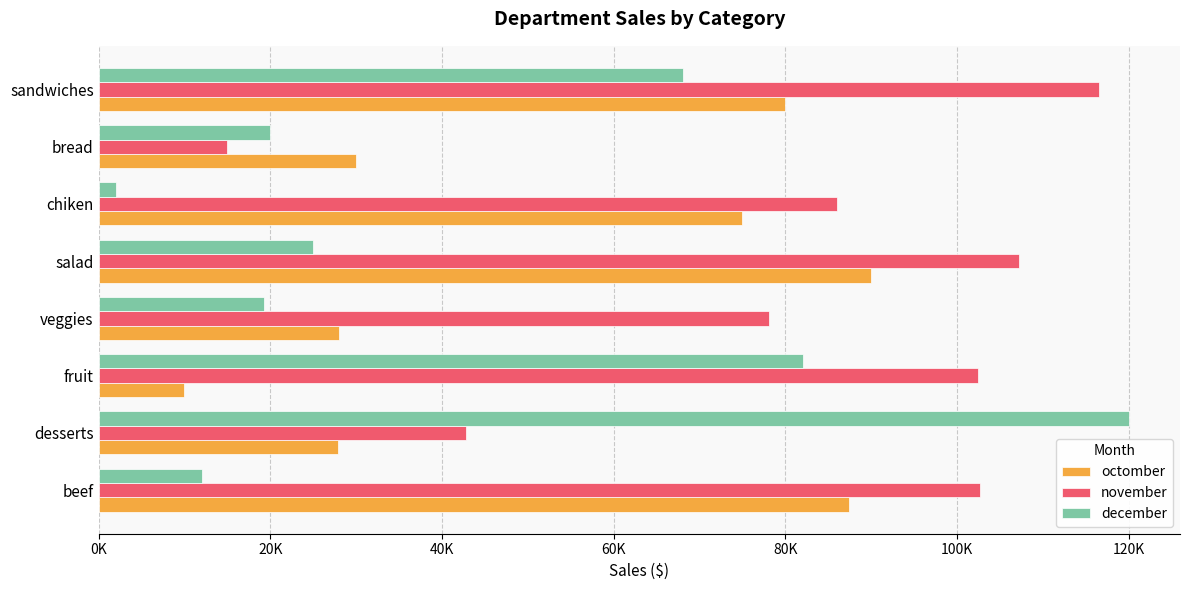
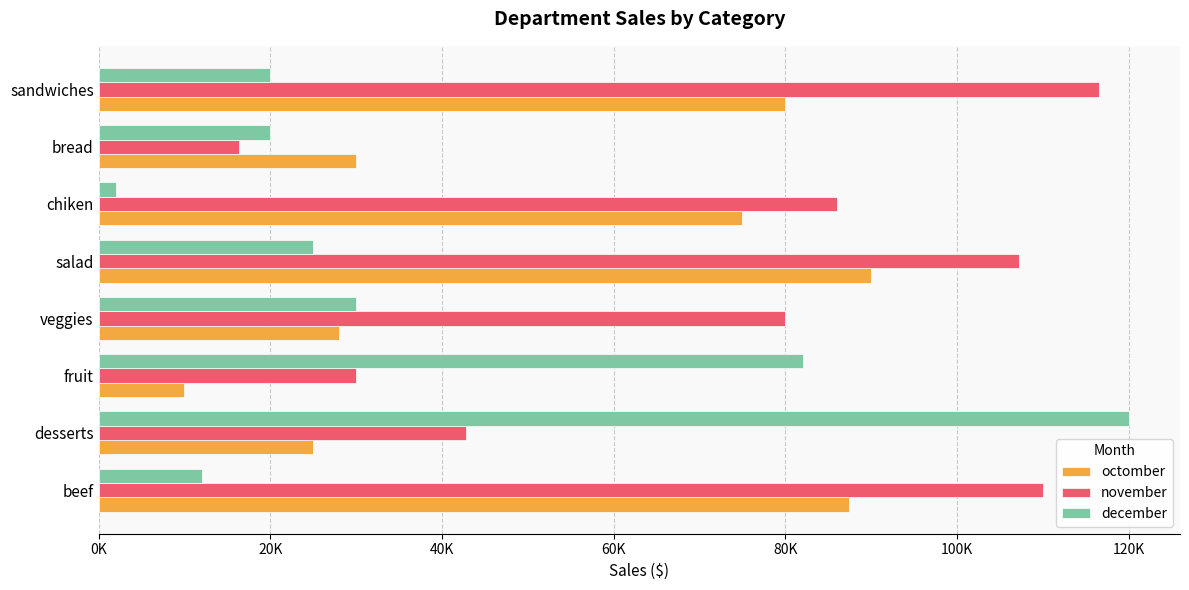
december, sandwiches: 68000 -> 20000
november, bread: 15000 -> 16000
december, veggies: 19000 -> 30000
november, veggies: 78000 -> 80000
november, fruit: 102000 -> 30000
octomber, desserts: 28000 -> 25000
november, beef: 103000 -> 110000
